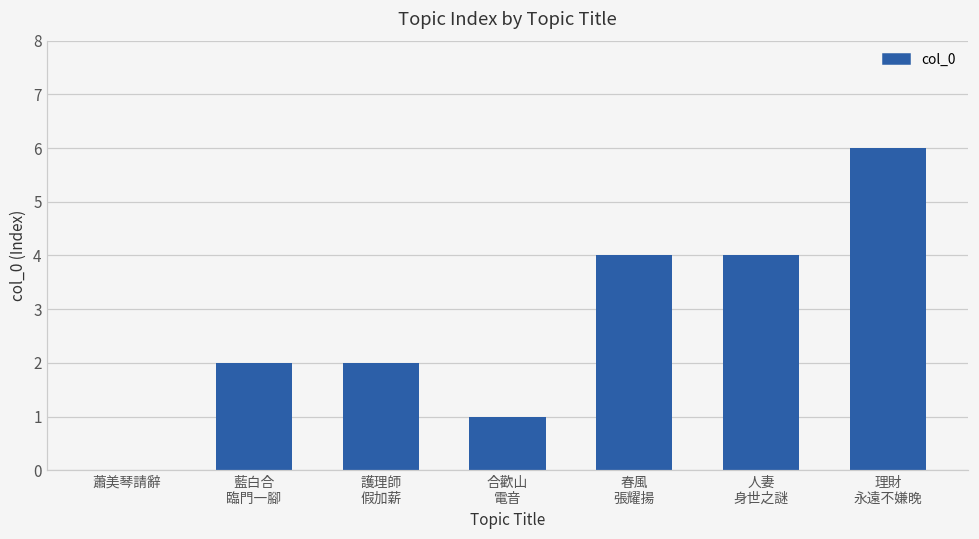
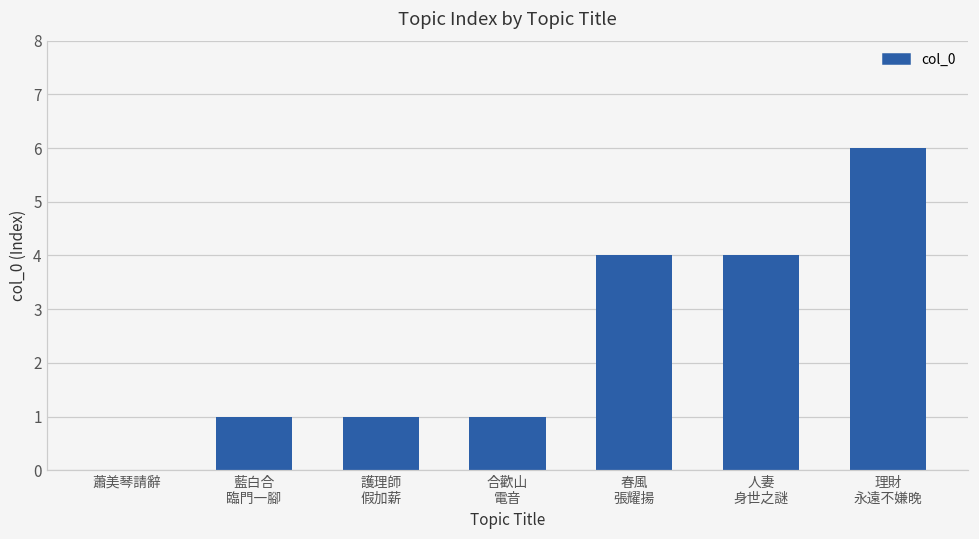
藍白合 臨門一腳: 2 -> 1
護理師 假加薪: 2 -> 1
